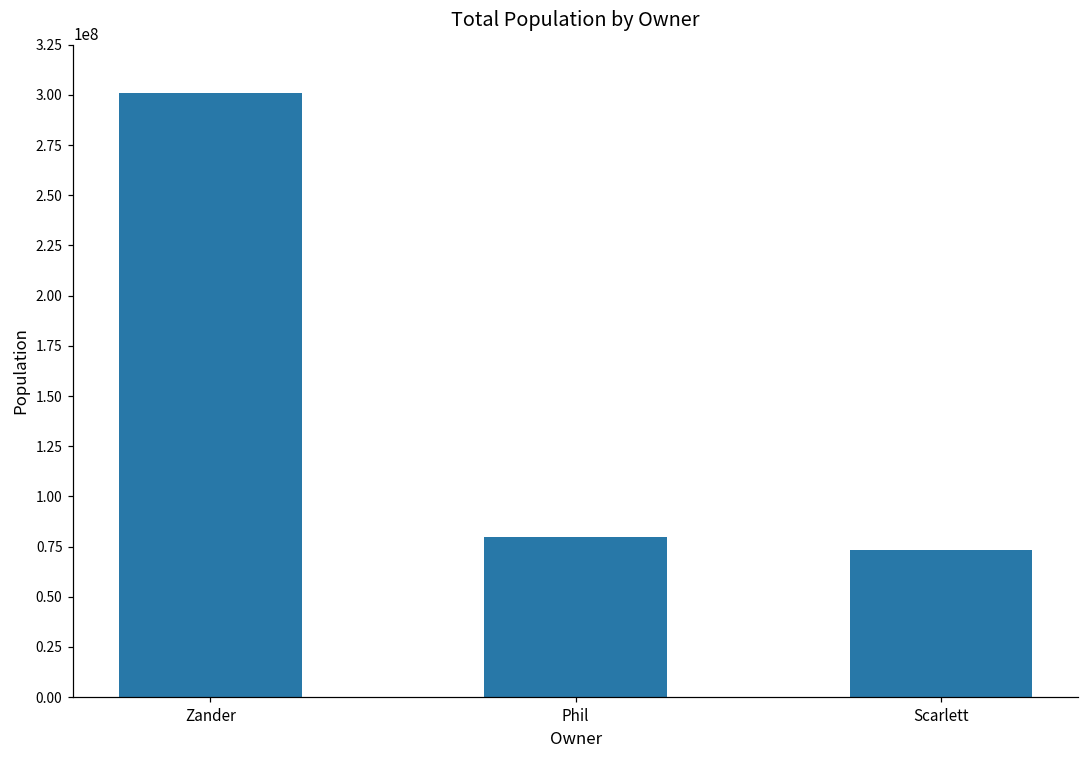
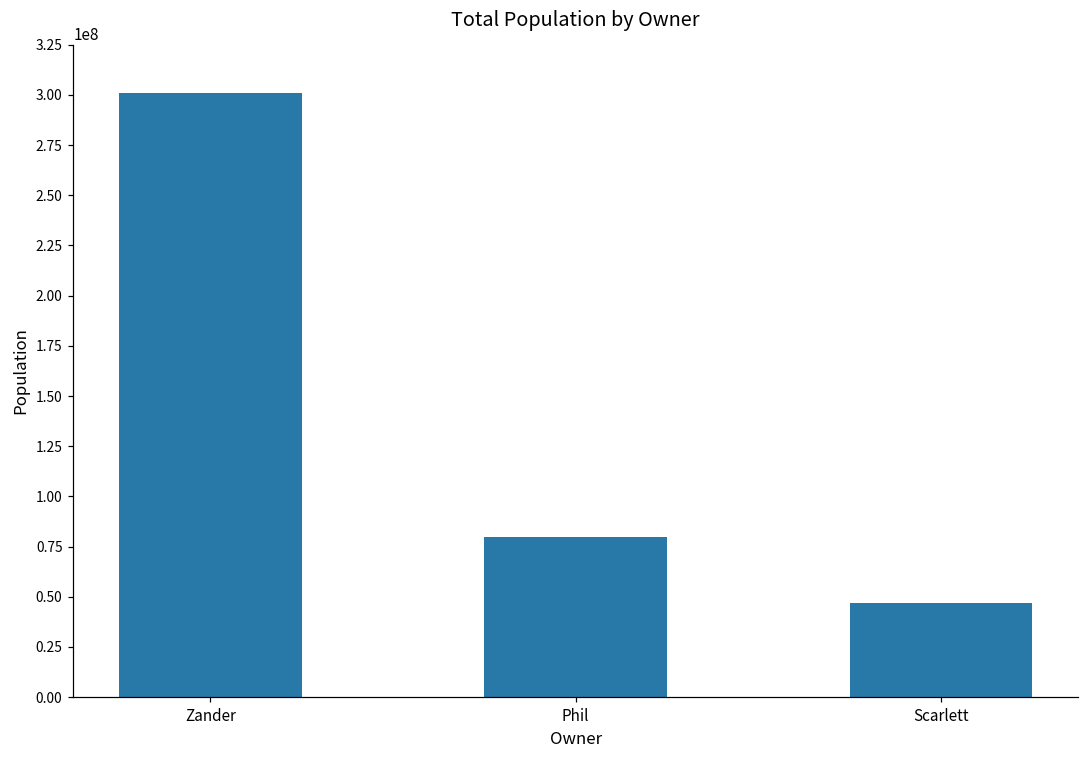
Scarlett: 74000000 -> 47000000
